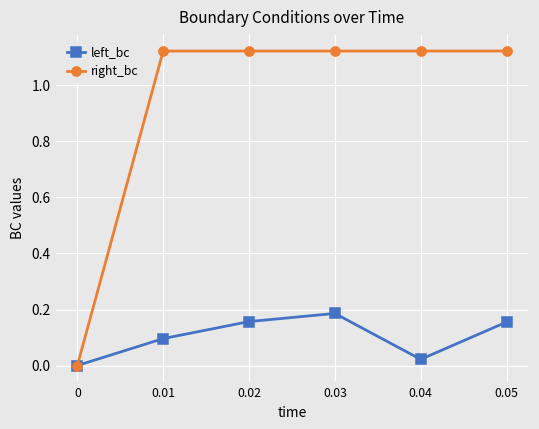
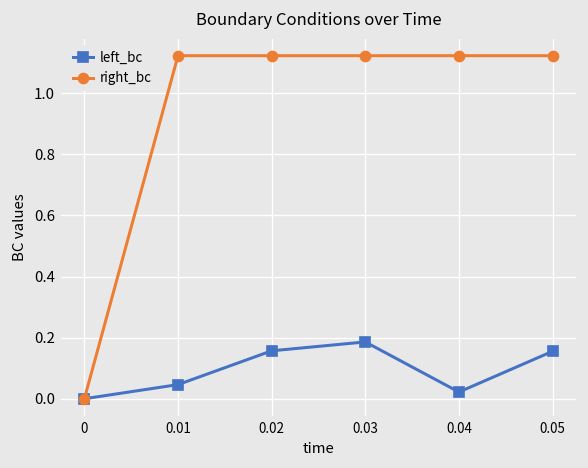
left_bc, 0.01: 0.10 -> 0.05
